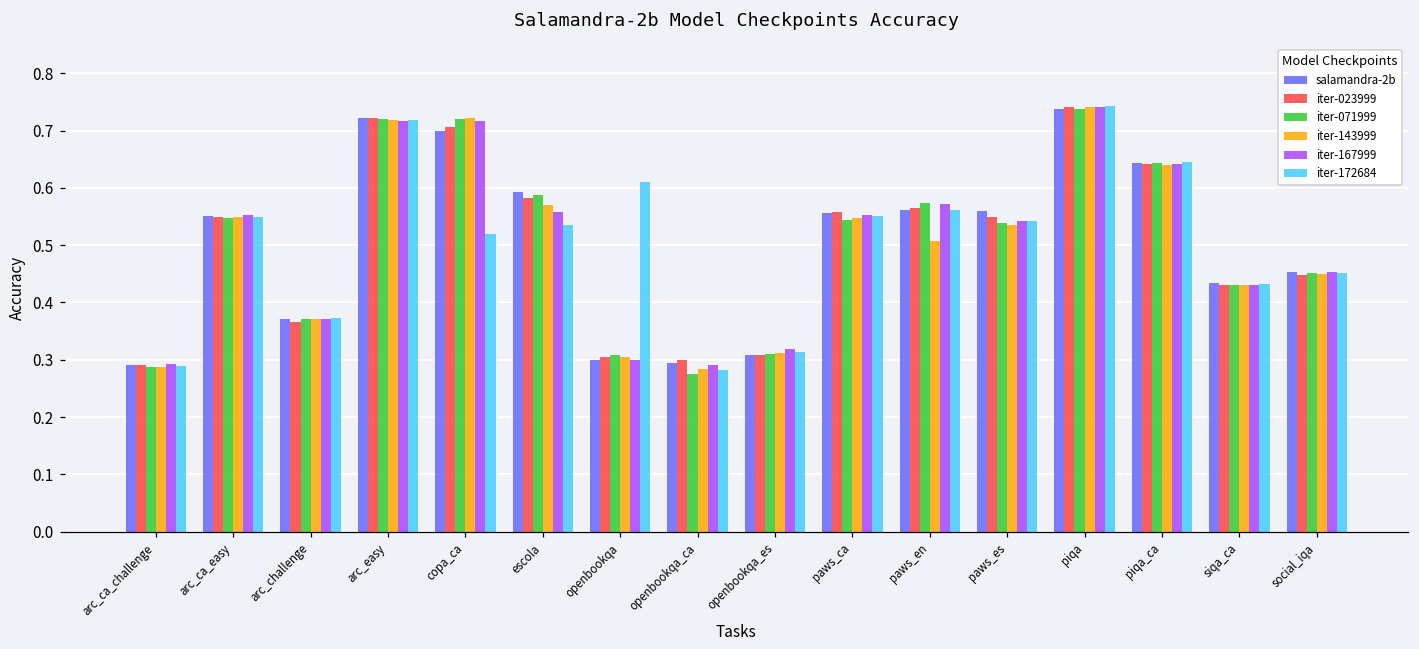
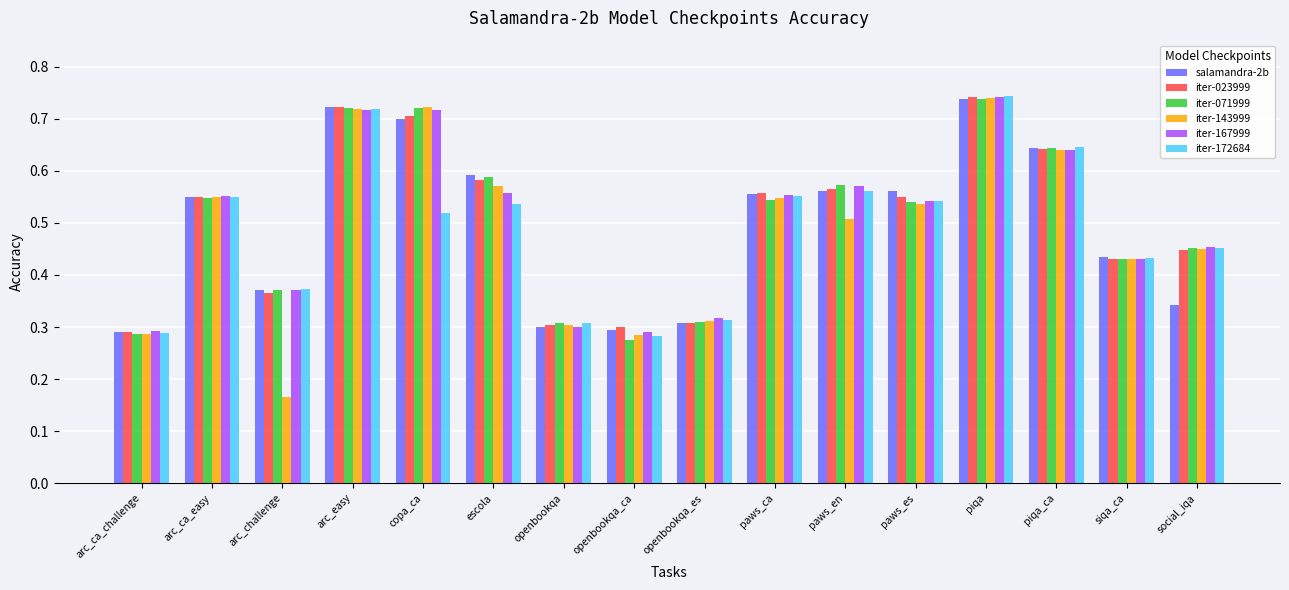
iter-143999, arc_challenge: 0.37 -> 0.17
iter-172684, openbookqa: 0.61 -> 0.31
salamandra-2b, social_iqa: 0.45 -> 0.34
